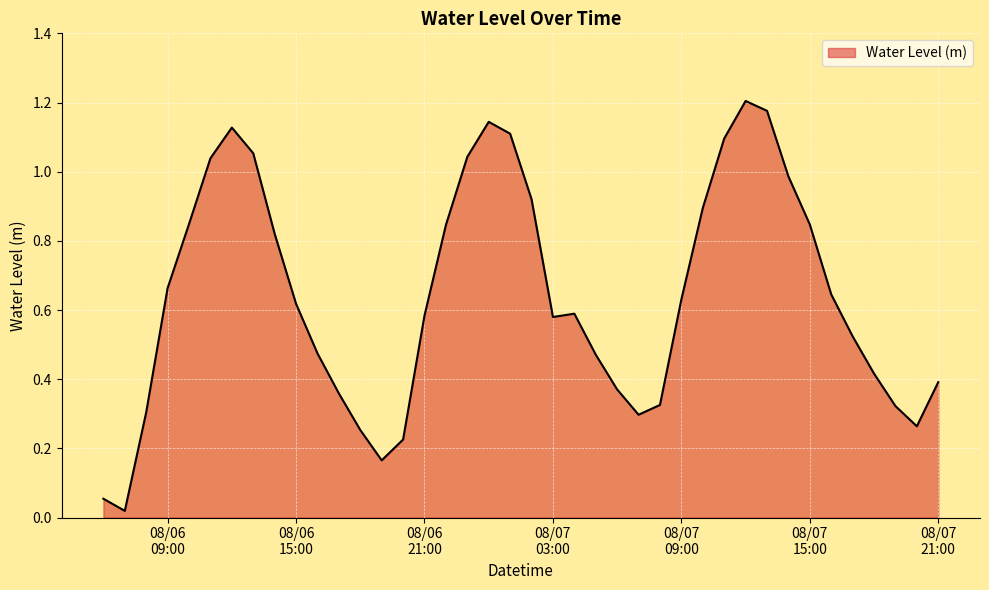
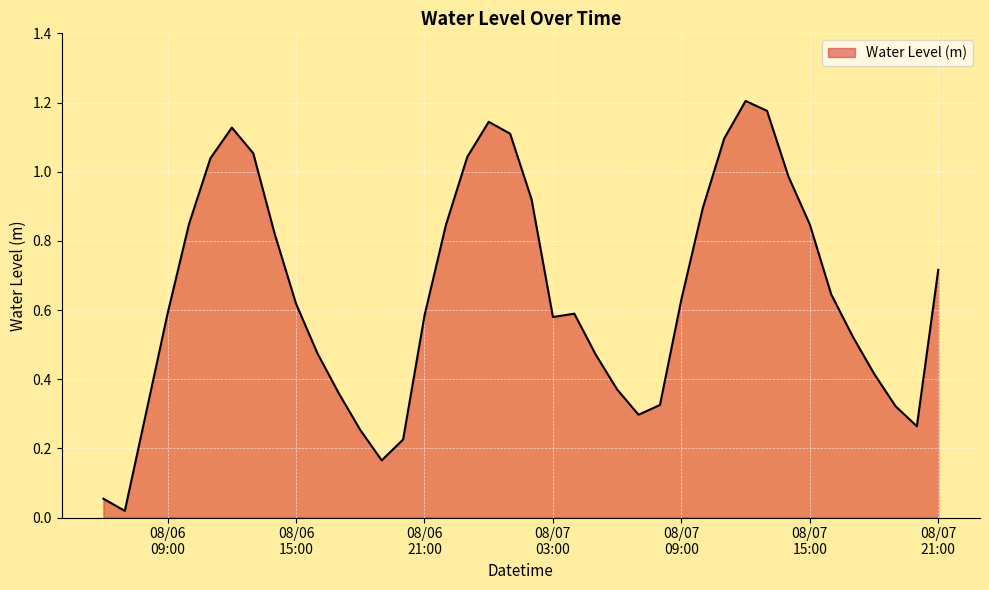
08/06 09:00: 0.66 -> 0.59
08/07 21:00: 0.39 -> 0.72
